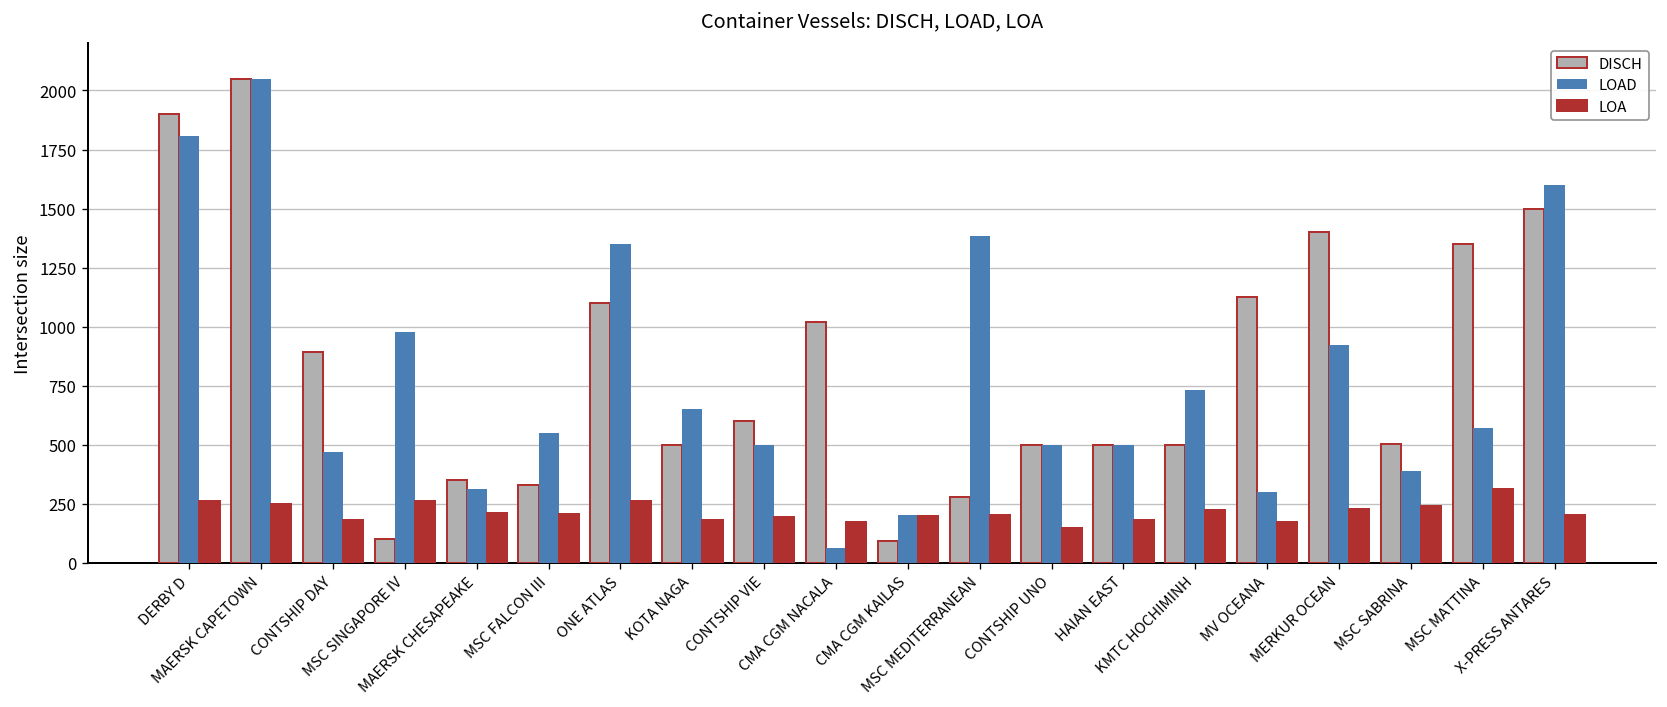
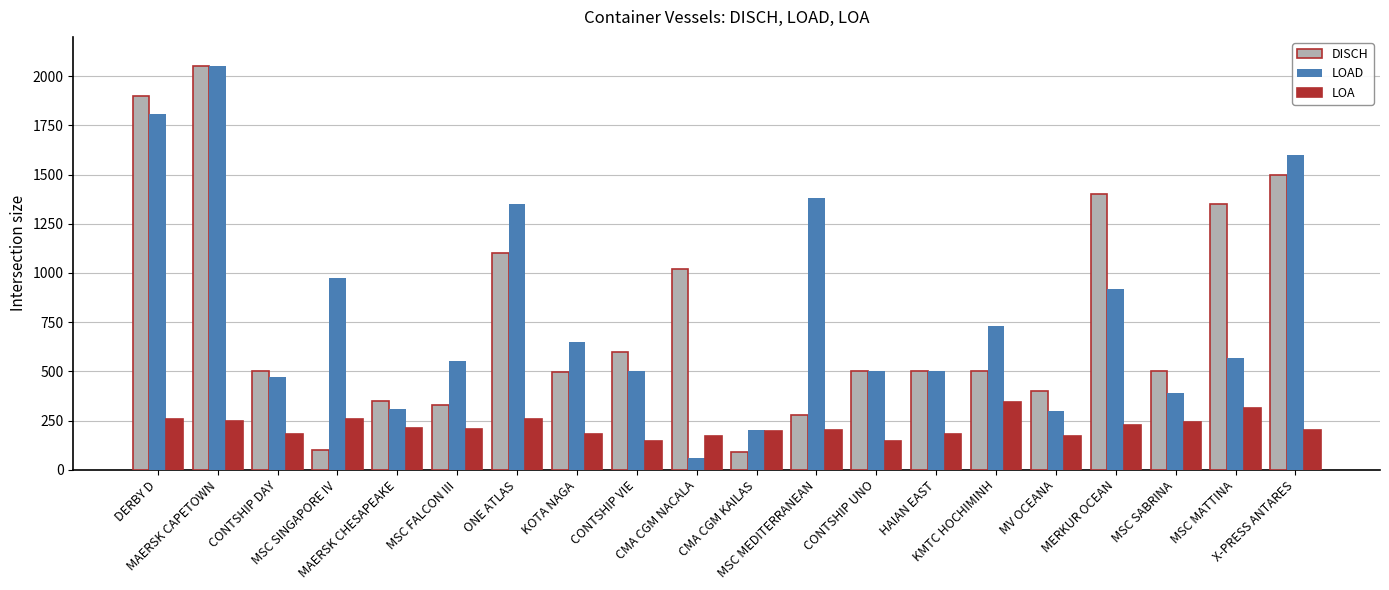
DISCH, CONTSHIP DAY: 890 -> 500
LOA, CONTSHIP VIE: 200 -> 150
LOA, KMTC HOCHIMINH: 220 -> 350
DISCH, MV OCEANA: 1130 -> 400
